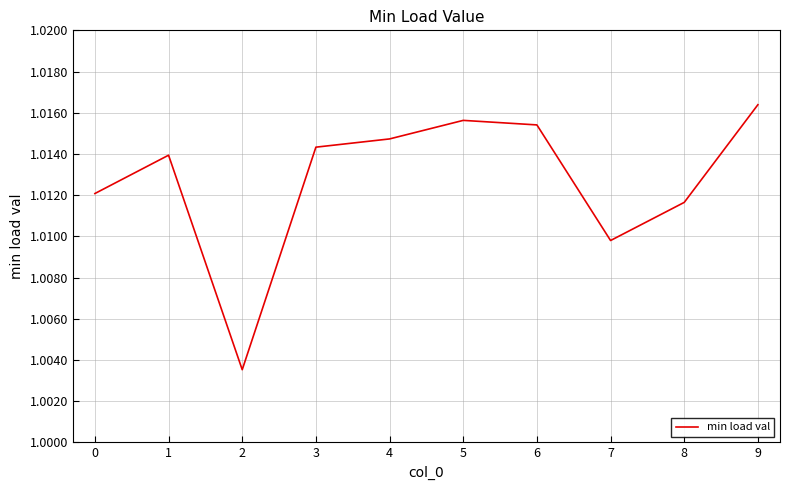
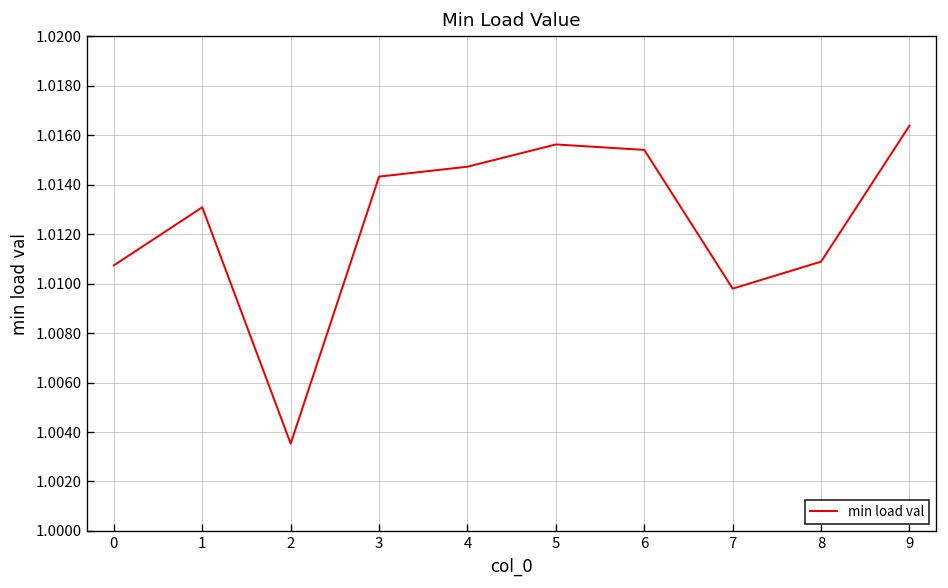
0: 1.0121 -> 1.0107
1: 1.0139 -> 1.0131
8: 1.0117 -> 1.0109
